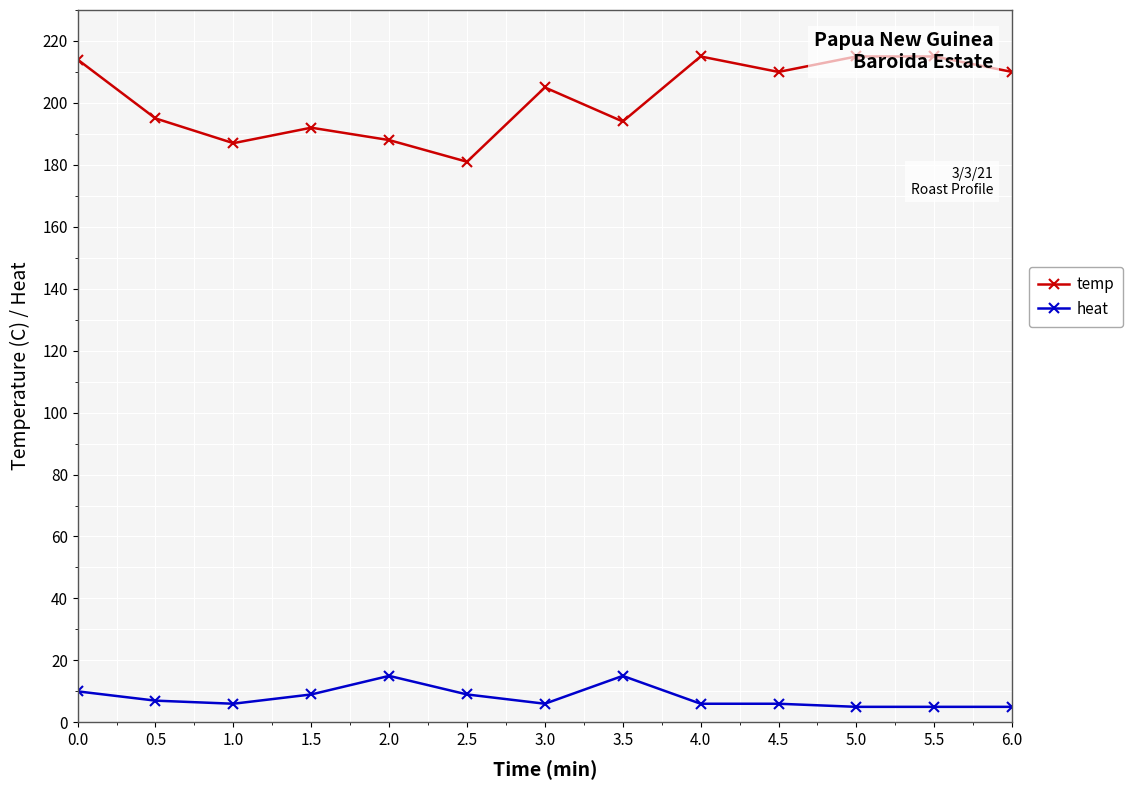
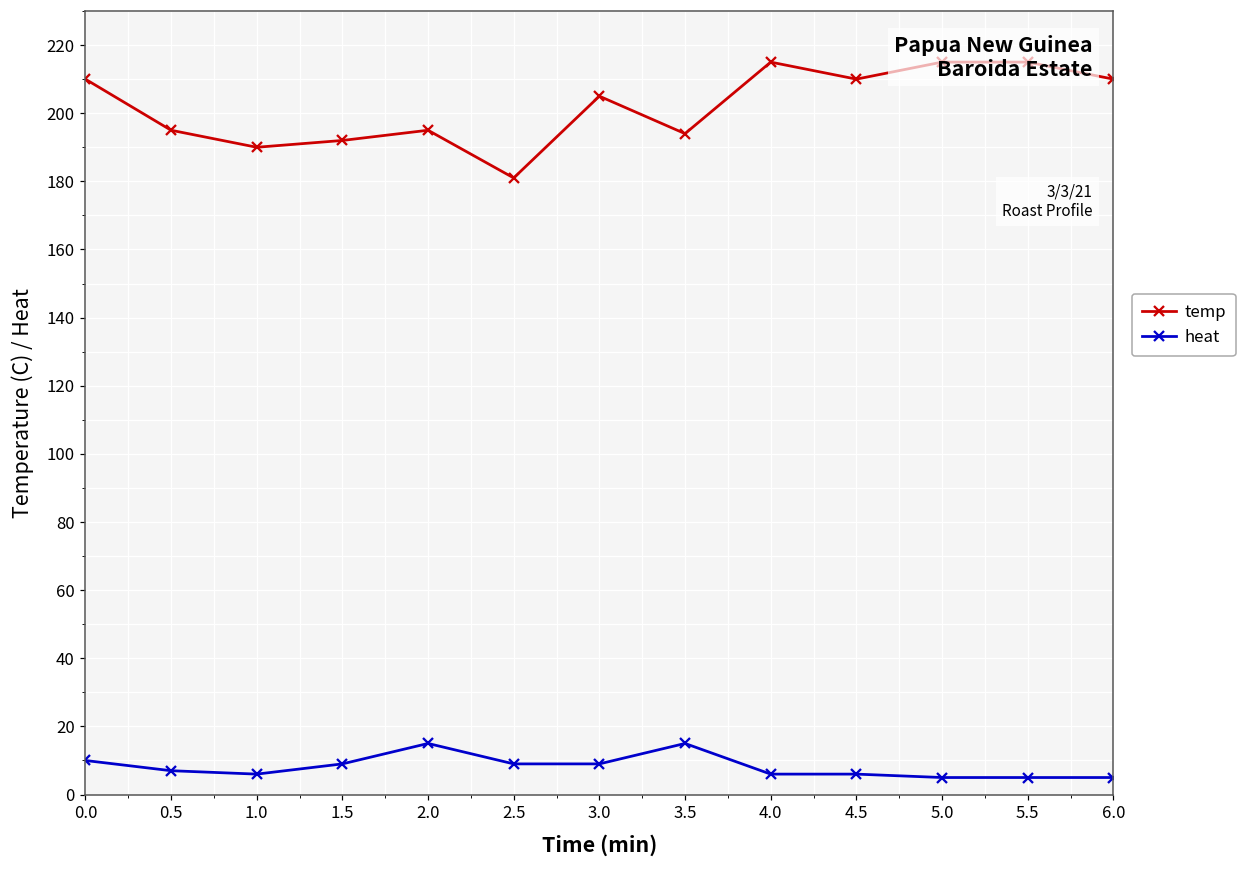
temp, 0.0: 214 -> 210
temp, 1.0: 187 -> 190
temp, 2.0: 188 -> 195
heat, 3.0: 6 -> 9
